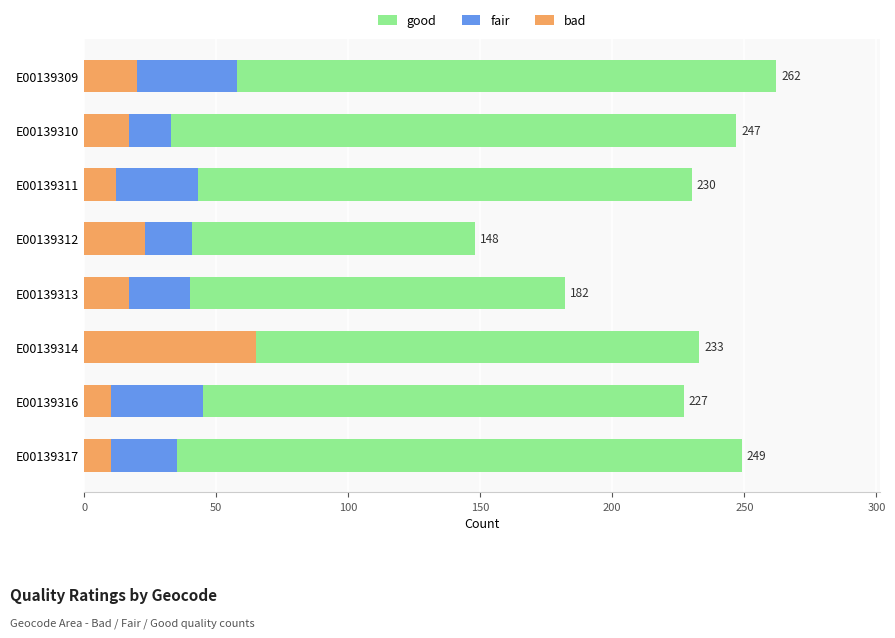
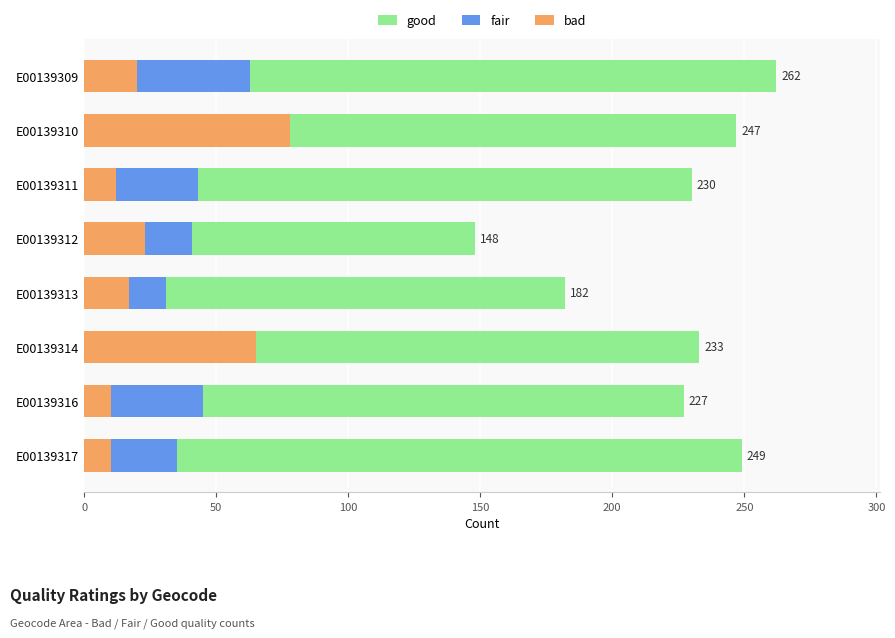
fair, E00139309: 58 -> 63
bad, E00139310: 17 -> 78
fair, E00139313: 40 -> 31
